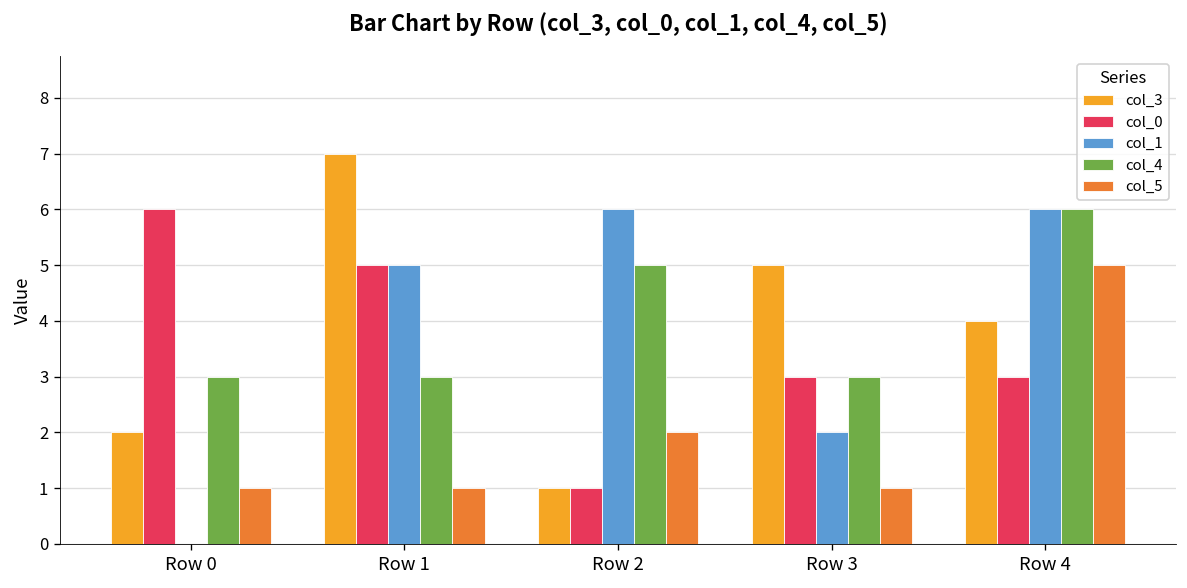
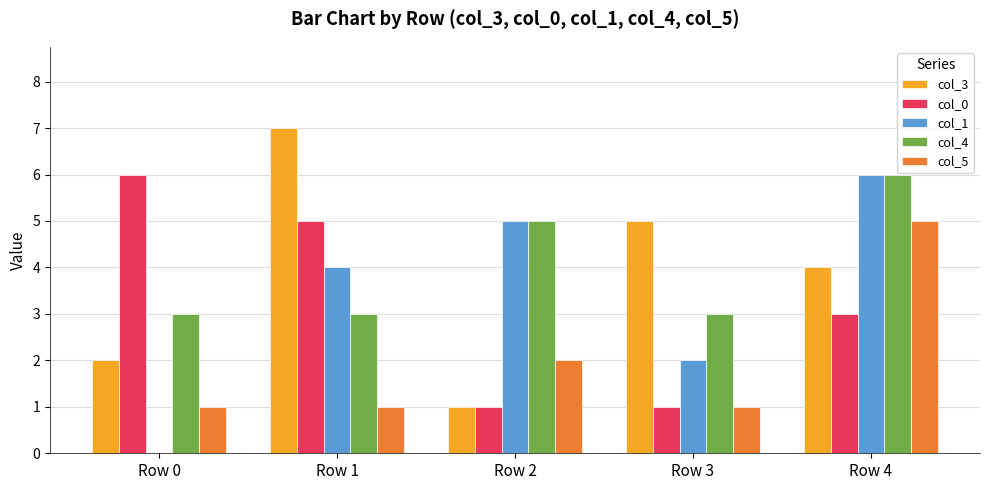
col_1, Row 1: 5 -> 4
col_1, Row 2: 6 -> 5
col_0, Row 3: 3 -> 1
